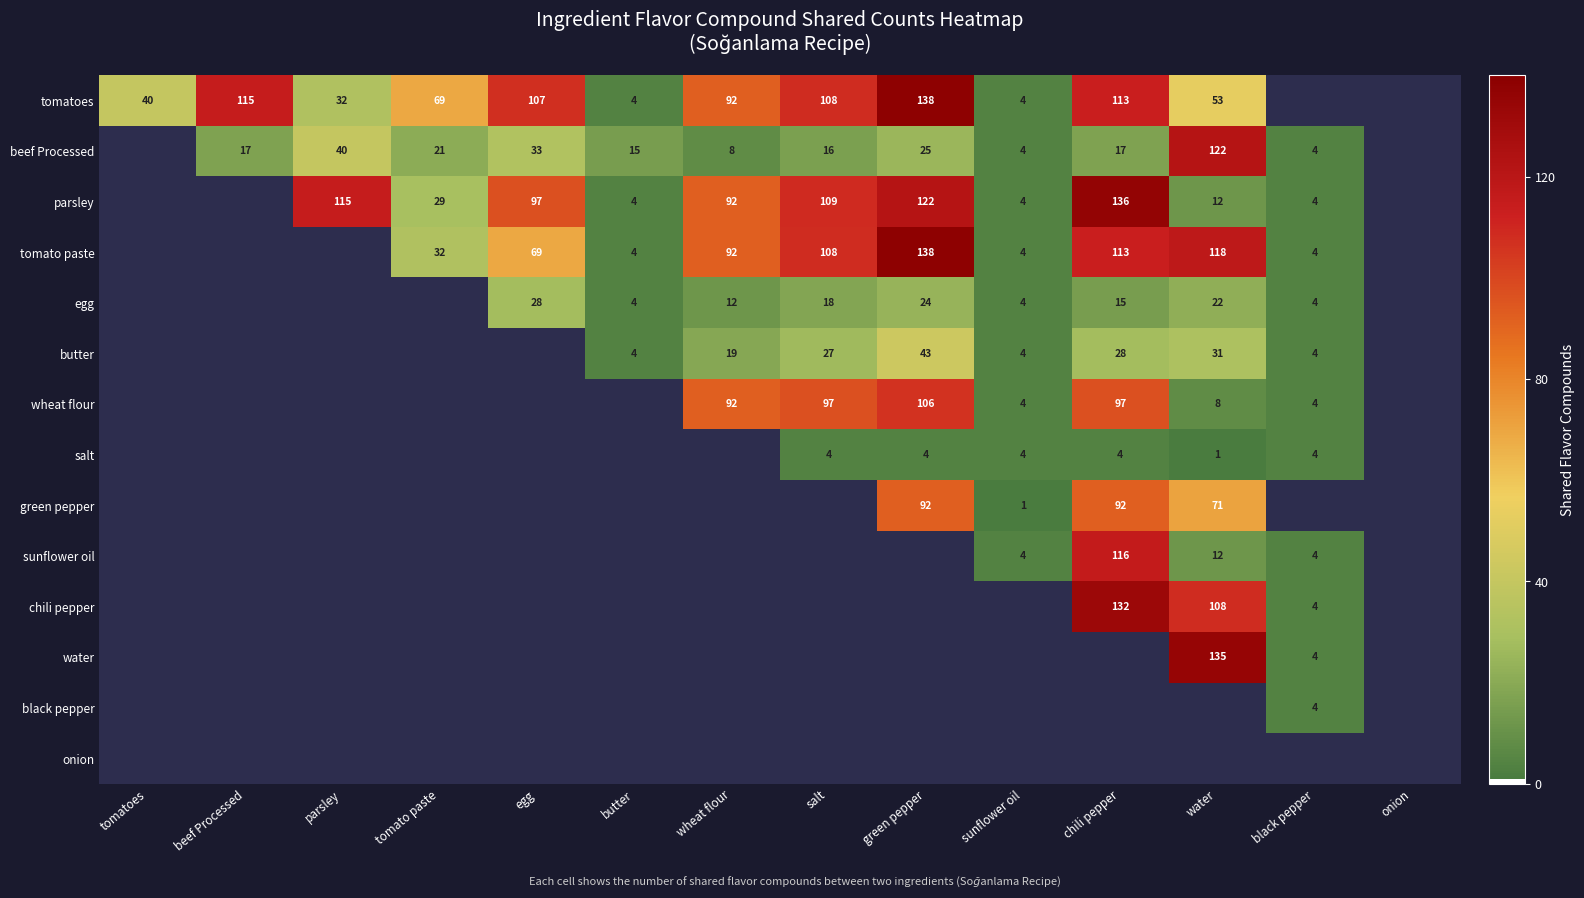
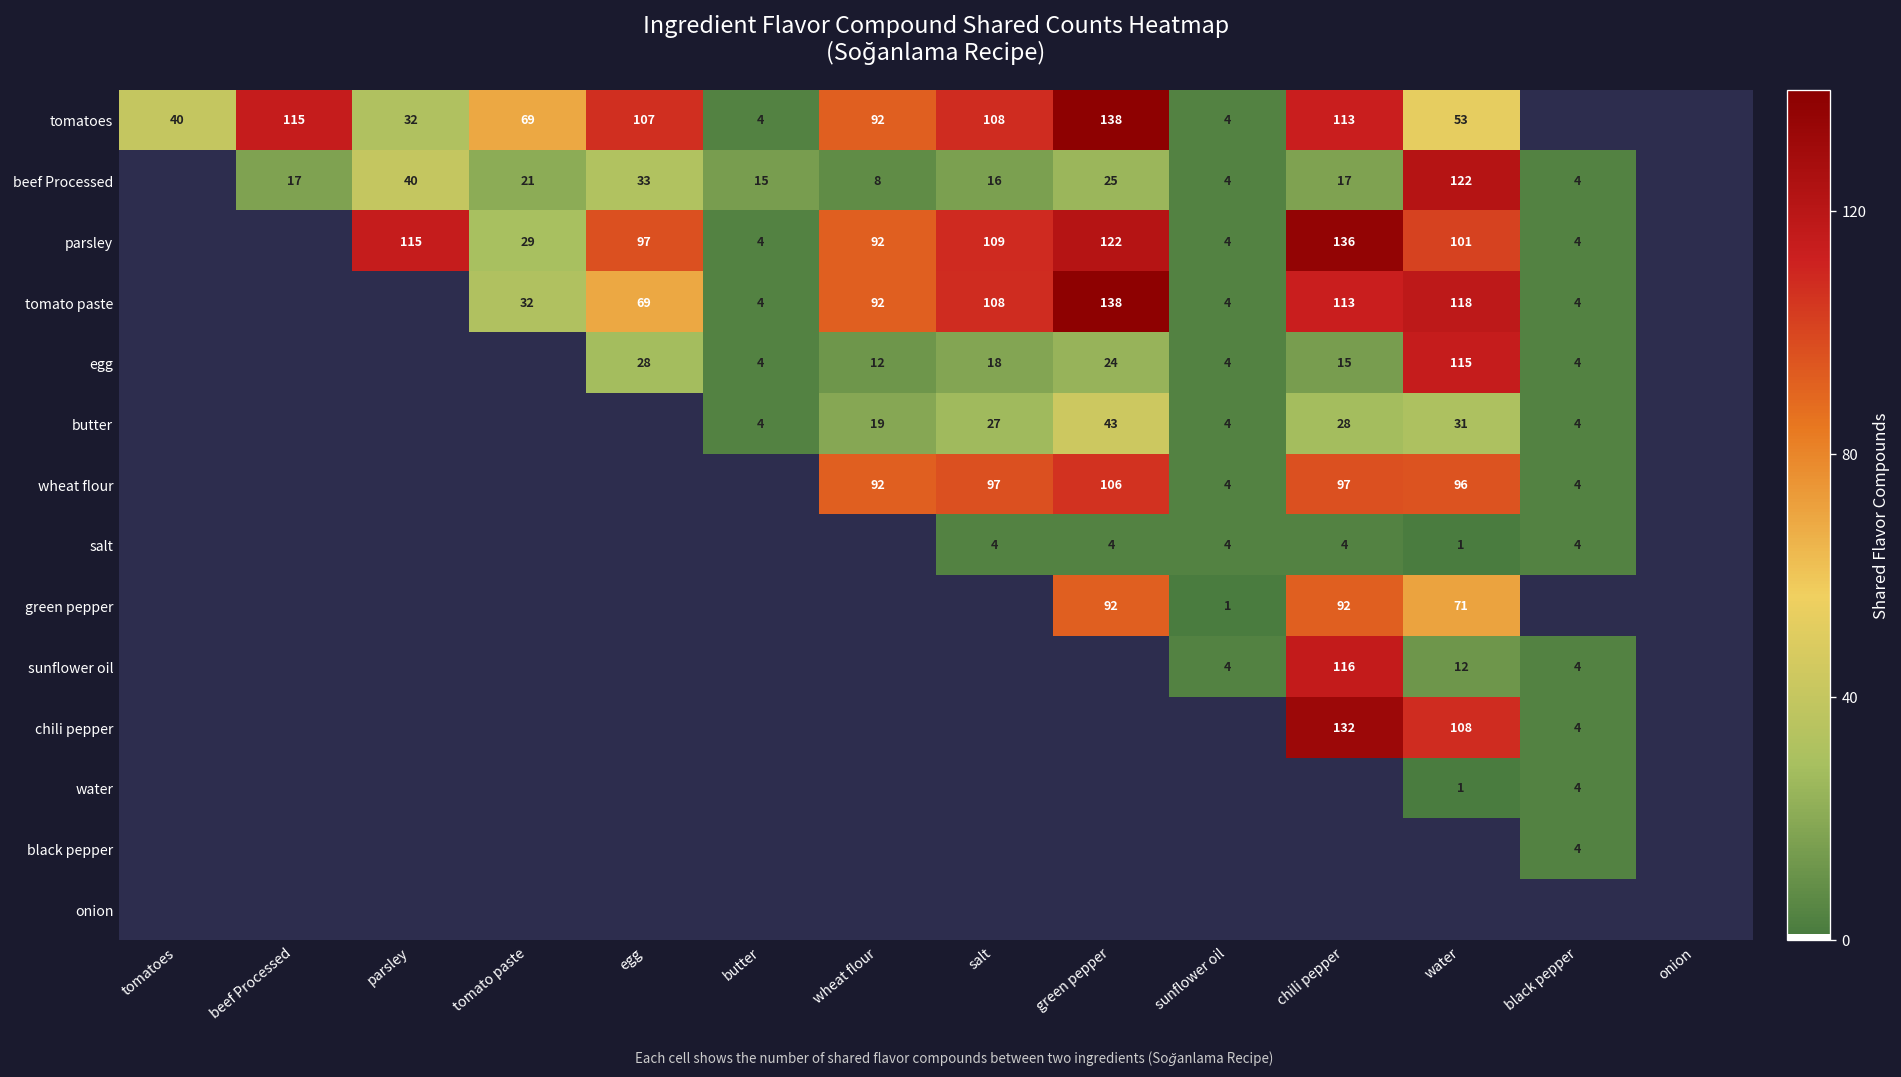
parsley, water: 12 -> 101
egg, water: 22 -> 115
wheat flour, water: 8 -> 96
water, water: 135 -> 1
